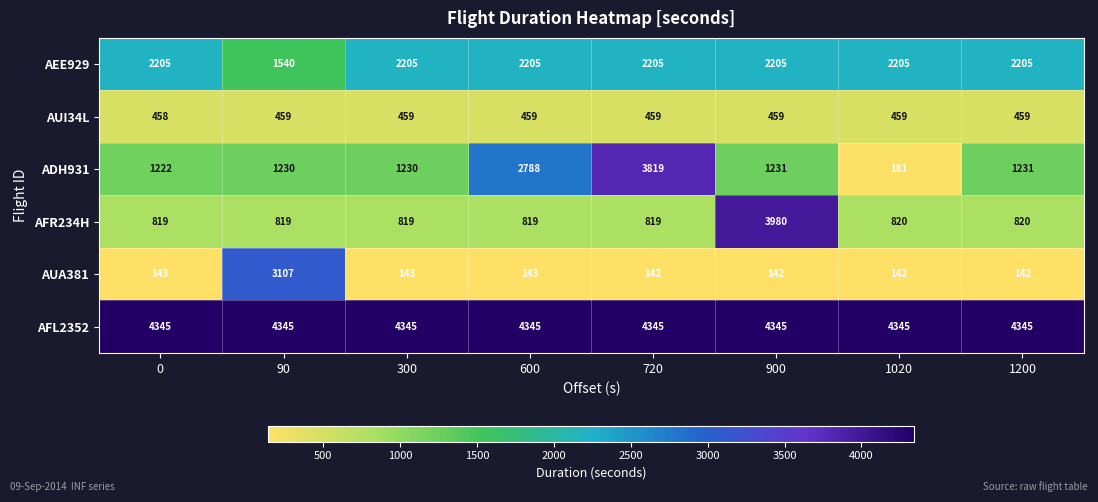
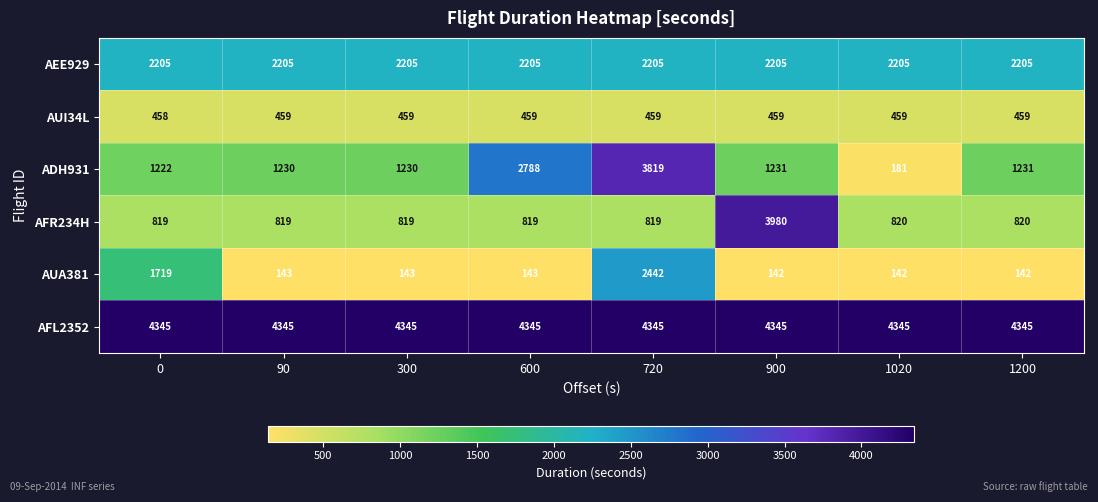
AEE929, 90: 1540 -> 2205
AUA381, 0: 143 -> 1719
AUA381, 90: 3107 -> 143
AUA381, 720: 142 -> 2442
